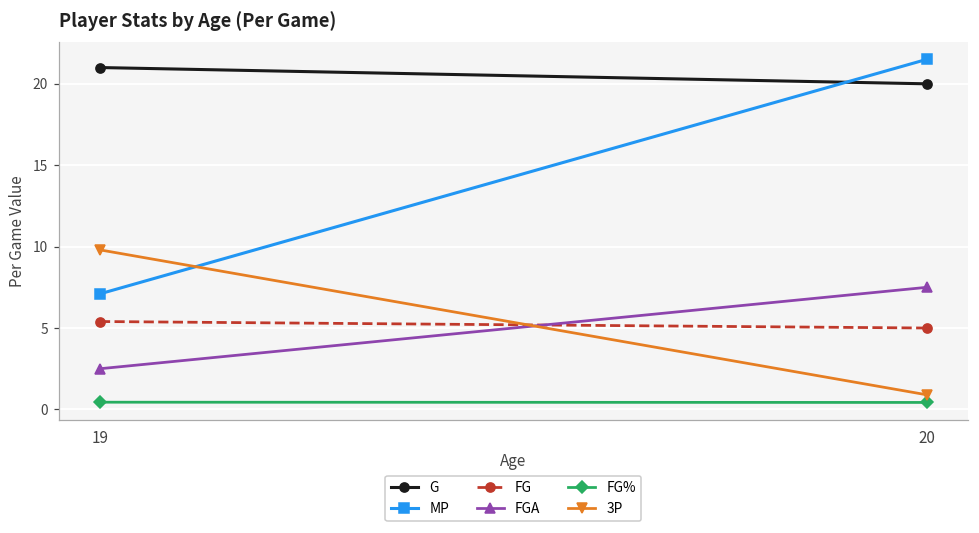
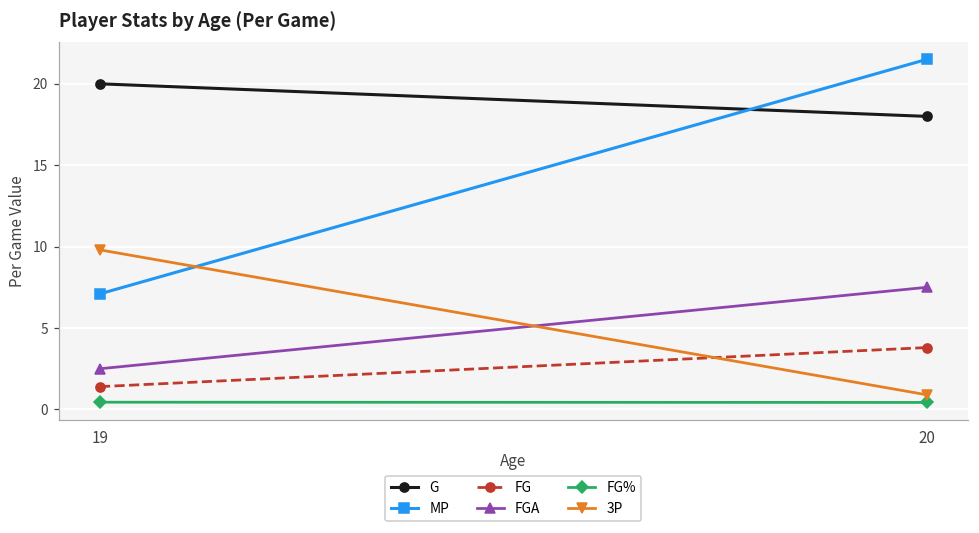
G, 19: 21 -> 20
FG, 19: 5.4 -> 1.4
G, 20: 20 -> 18
FG, 20: 5.0 -> 3.8
